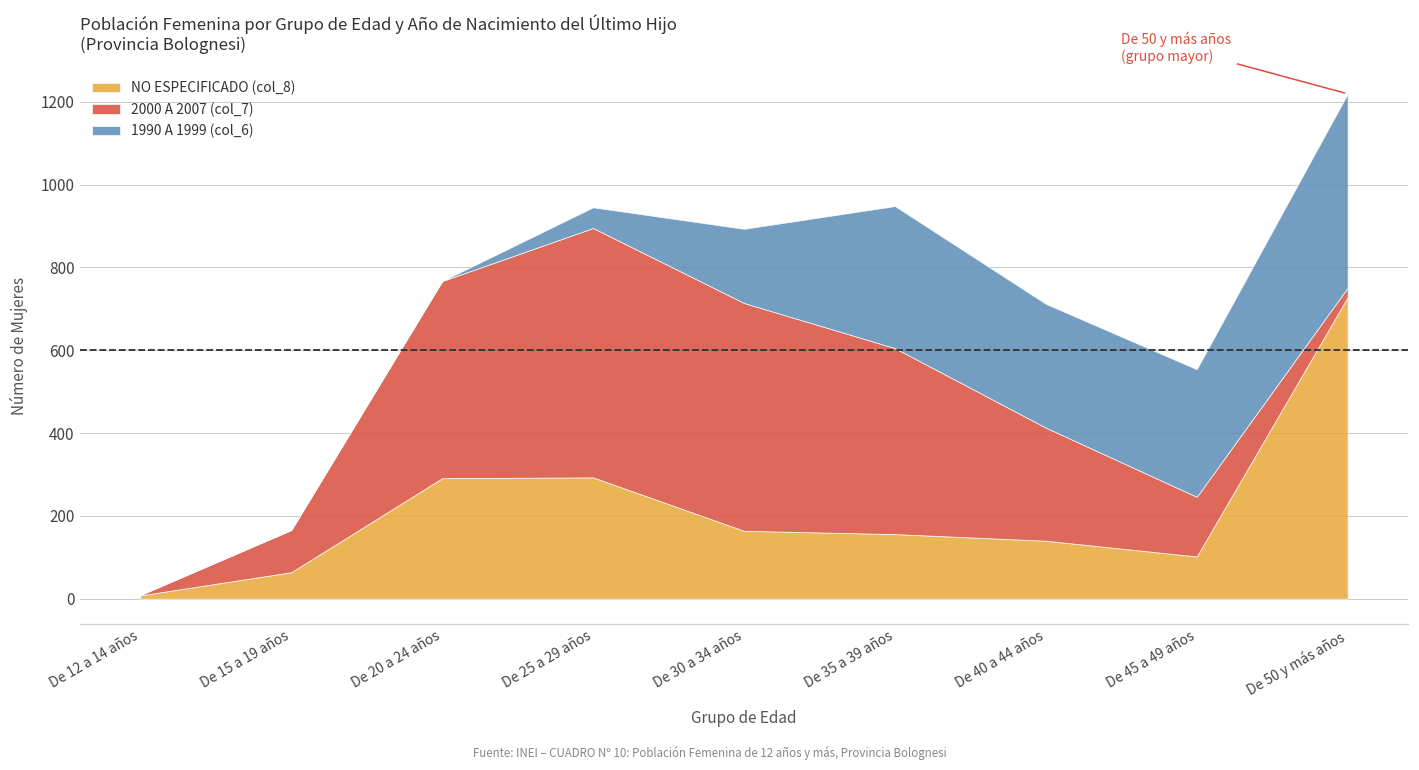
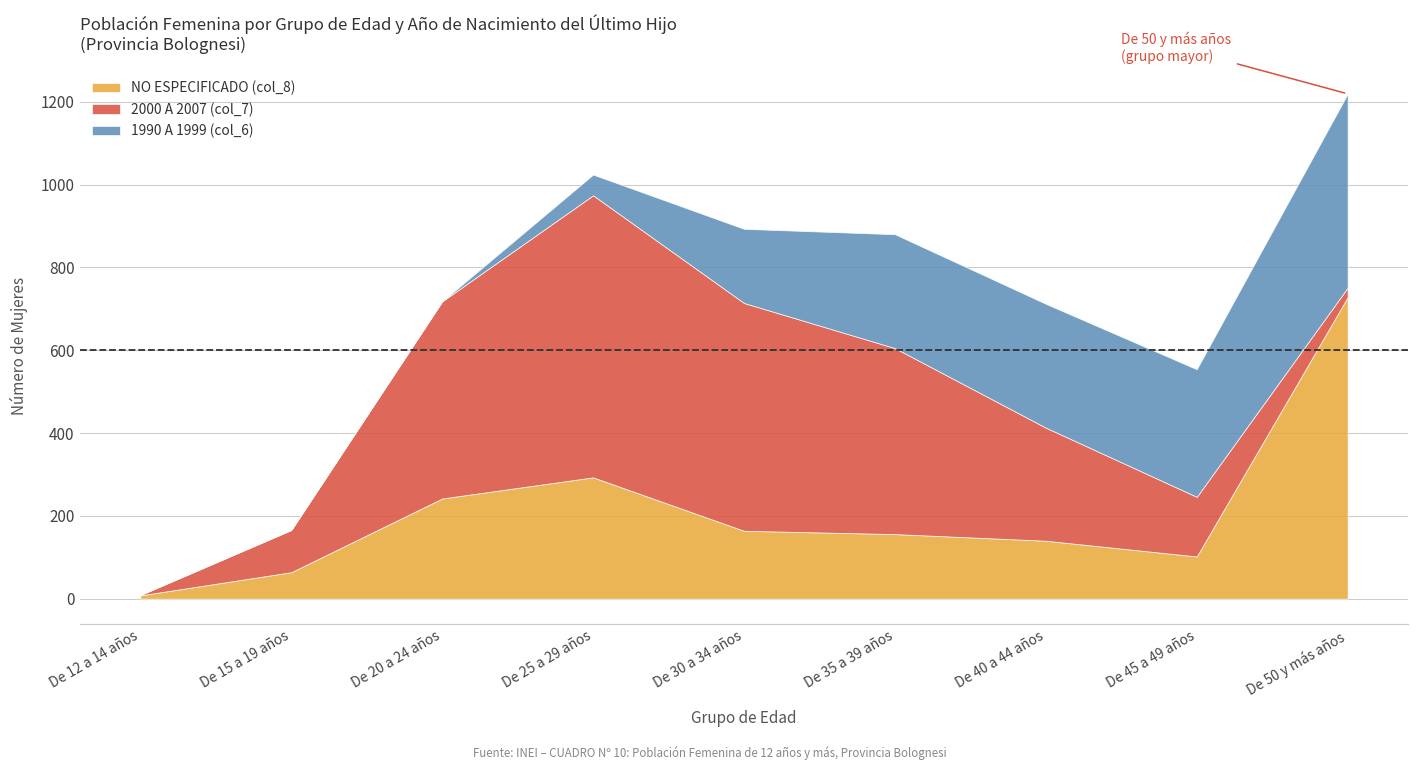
NO ESPECIFICADO (col_8), De 20 a 24 años: 290 -> 240
2000 A 2007 (col_7), De 25 a 29 años: 600 -> 680
1990 A 1999 (col_6), De 35 a 39 años: 340 -> 280
